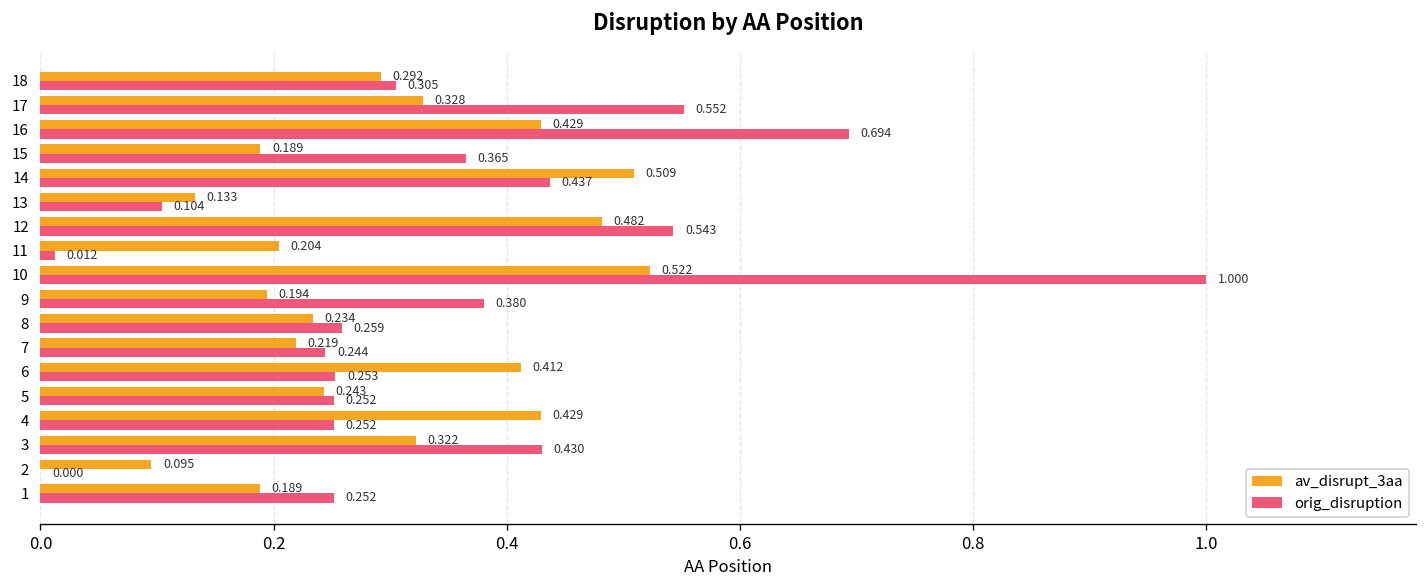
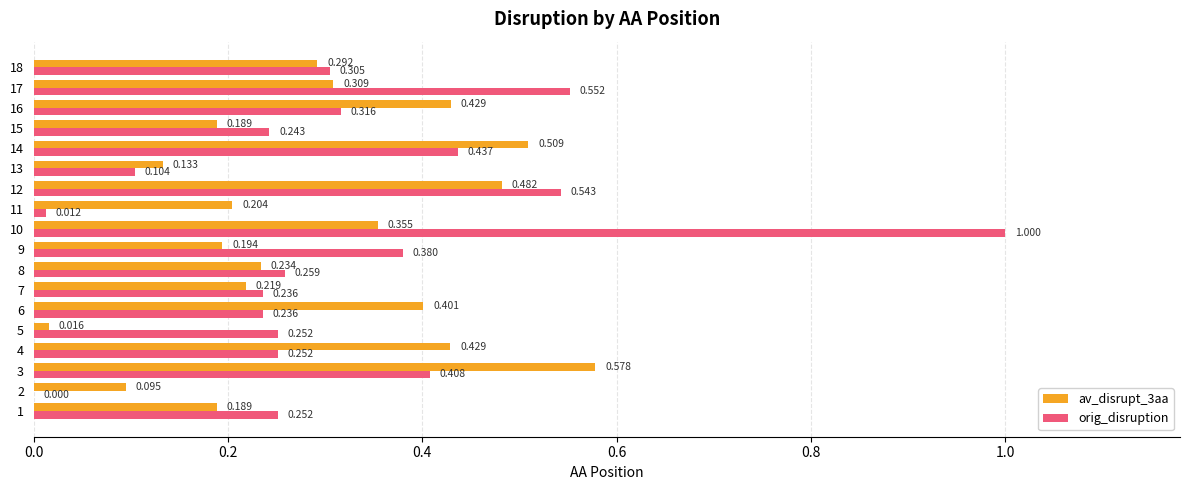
av_disrupt_3aa, 17: 0.328 -> 0.309
orig_disruption, 16: 0.694 -> 0.316
orig_disruption, 15: 0.365 -> 0.243
av_disrupt_3aa, 10: 0.522 -> 0.355
orig_disruption, 7: 0.244 -> 0.236
av_disrupt_3aa, 6: 0.412 -> 0.401
orig_disruption, 6: 0.253 -> 0.236
av_disrupt_3aa, 5: 0.243 -> 0.016
av_disrupt_3aa, 3: 0.322 -> 0.578
orig_disruption, 3: 0.430 -> 0.408
